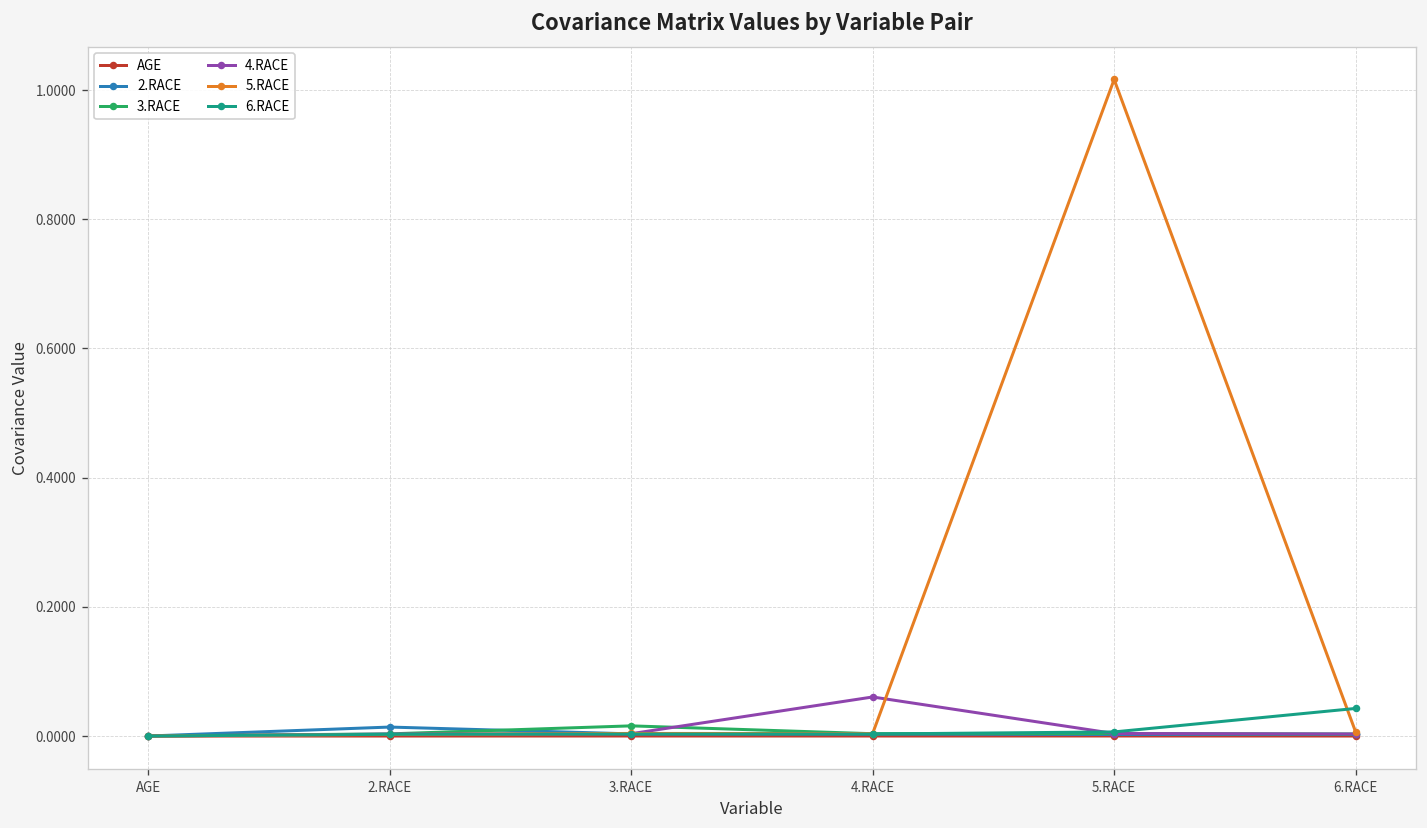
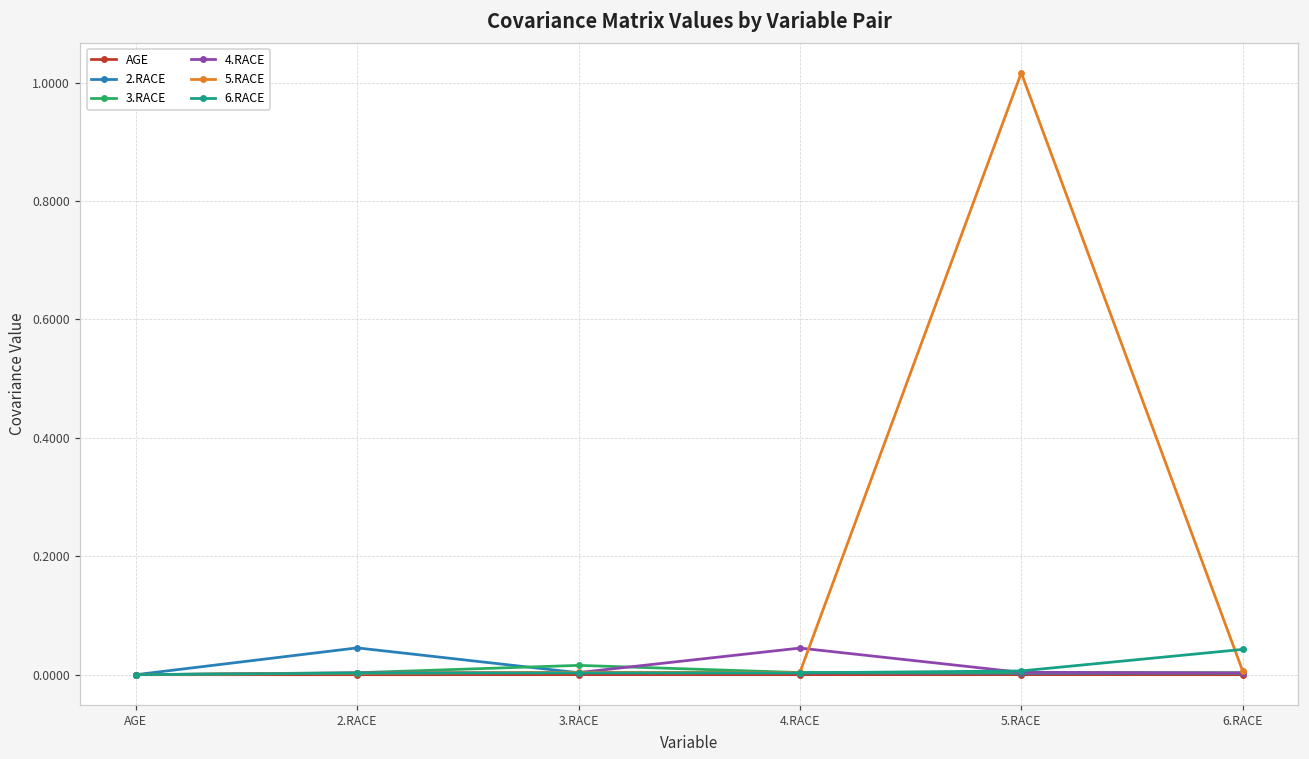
2.RACE, 2.RACE: 0.01 -> 0.05
4.RACE, 4.RACE: 0.06 -> 0.04
